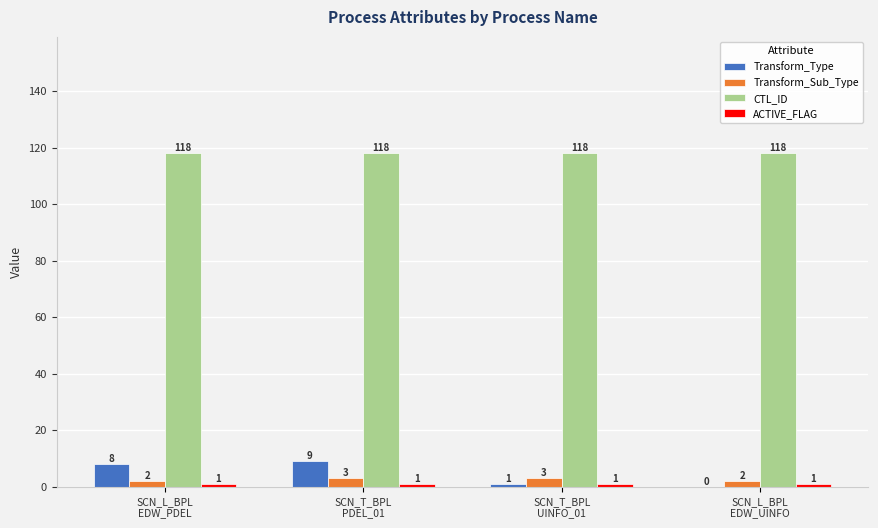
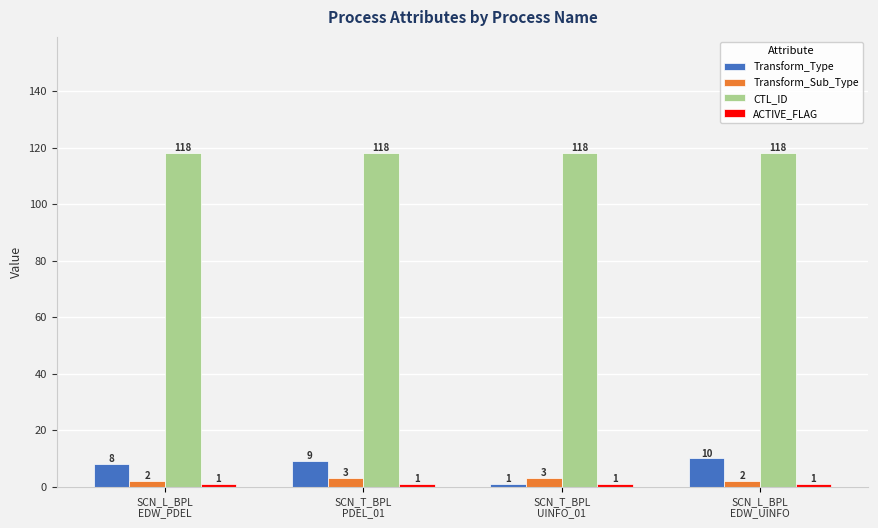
Transform_Type, SCN_L_BPL EDW_UINFO: 0 -> 10
